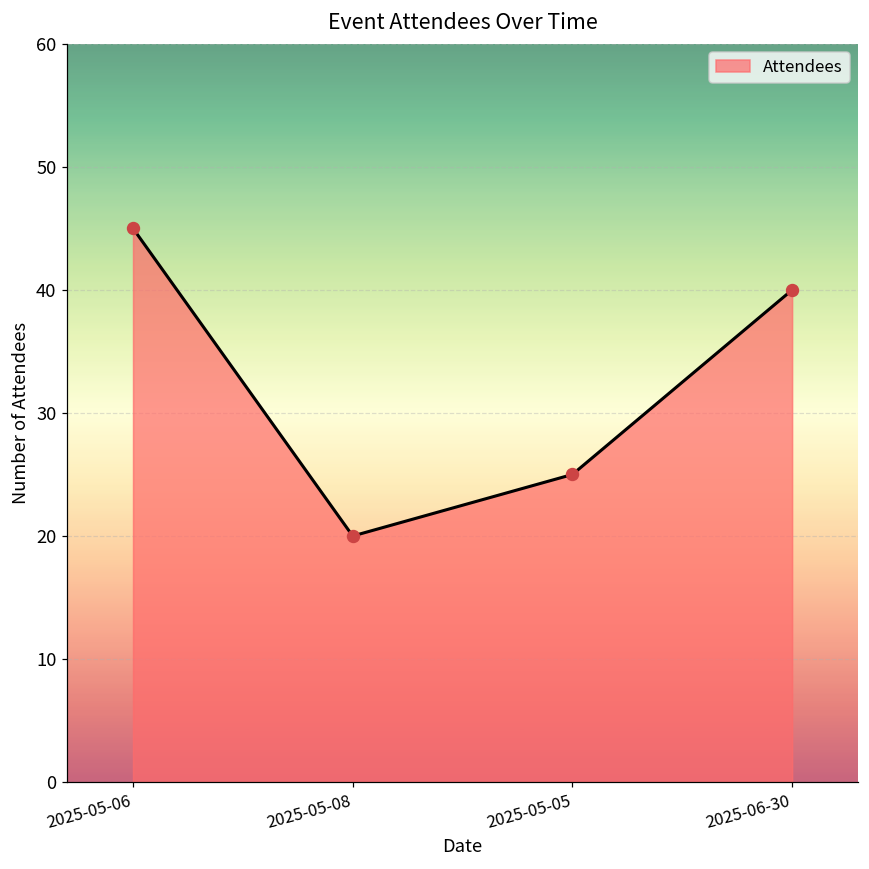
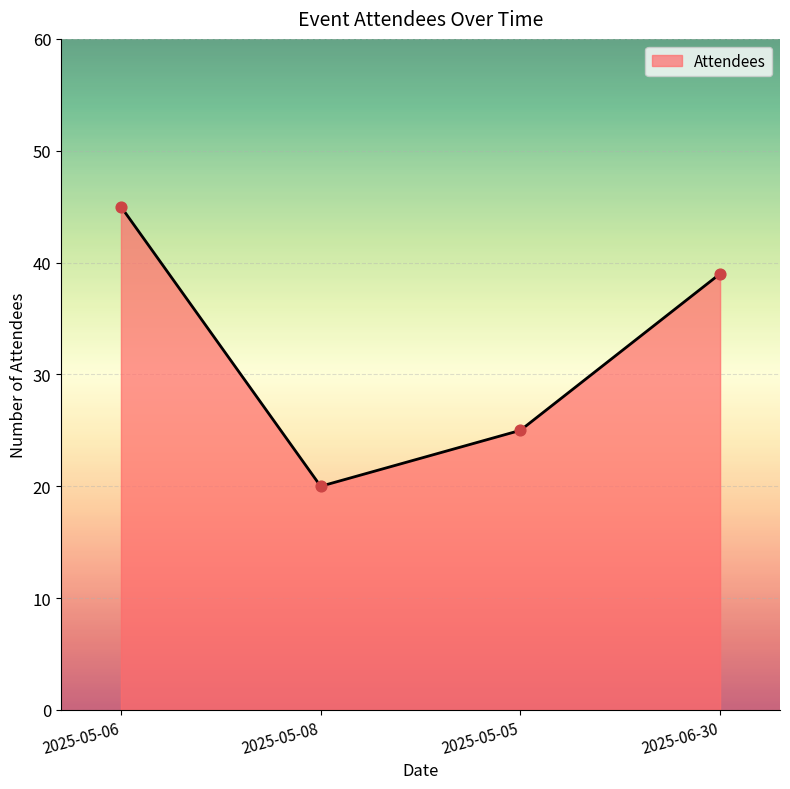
2025-06-30: 40 -> 39
